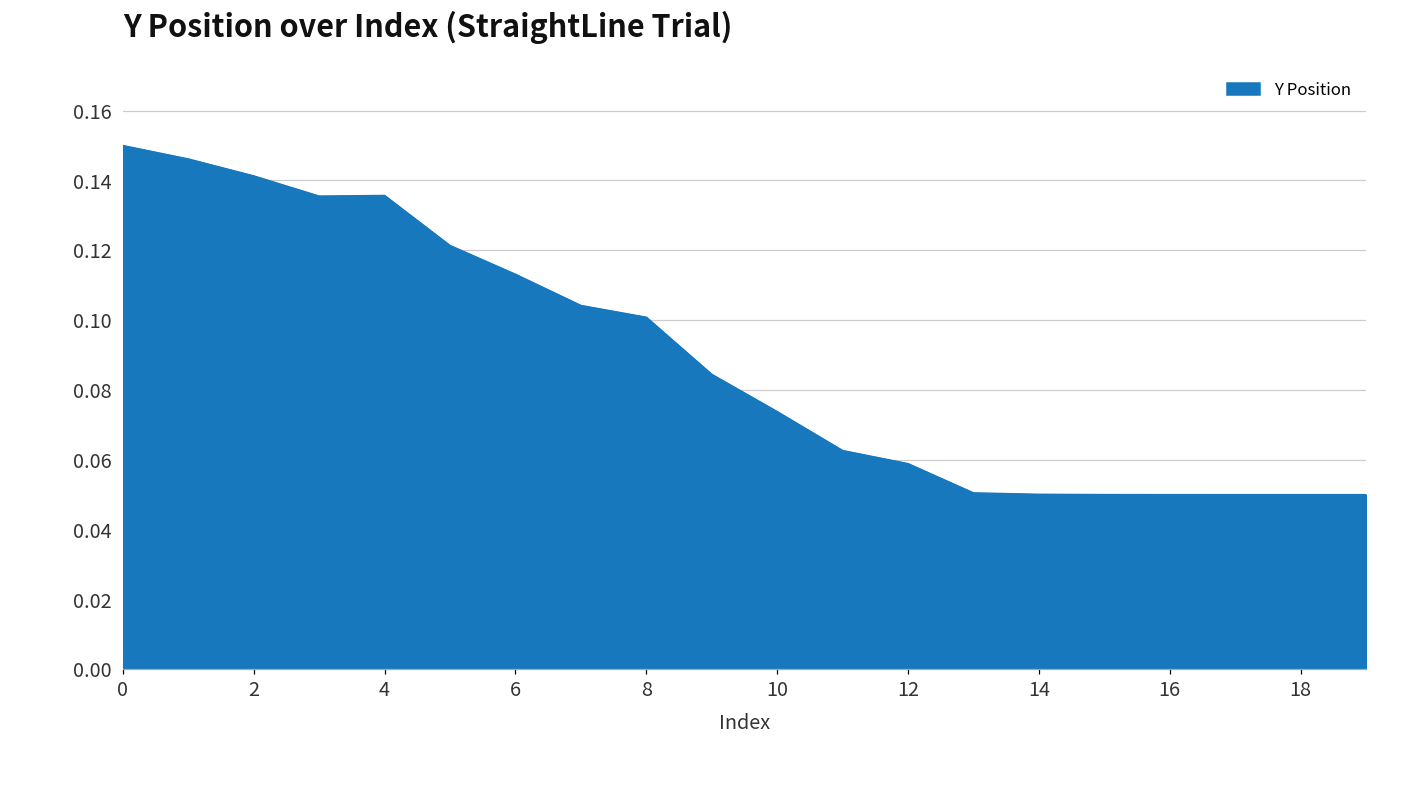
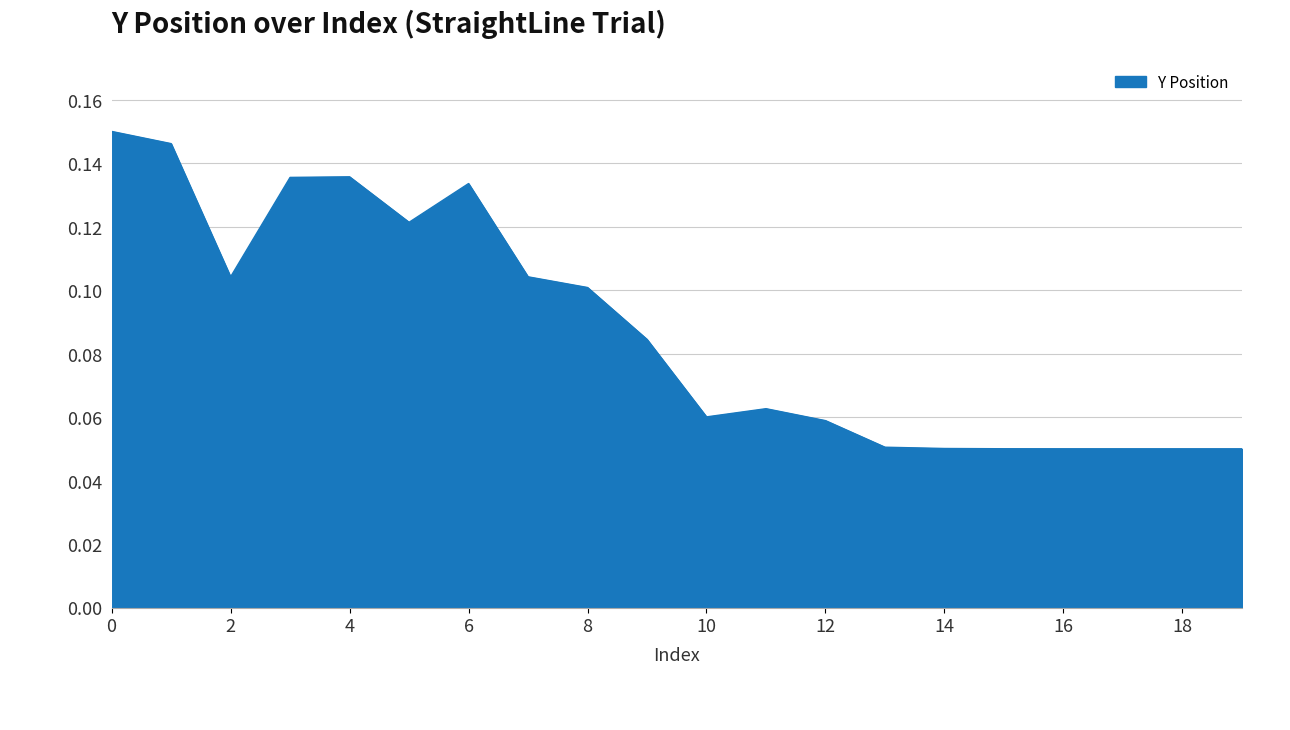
2: 0.141 -> 0.104
6: 0.113 -> 0.134
10: 0.074 -> 0.060
